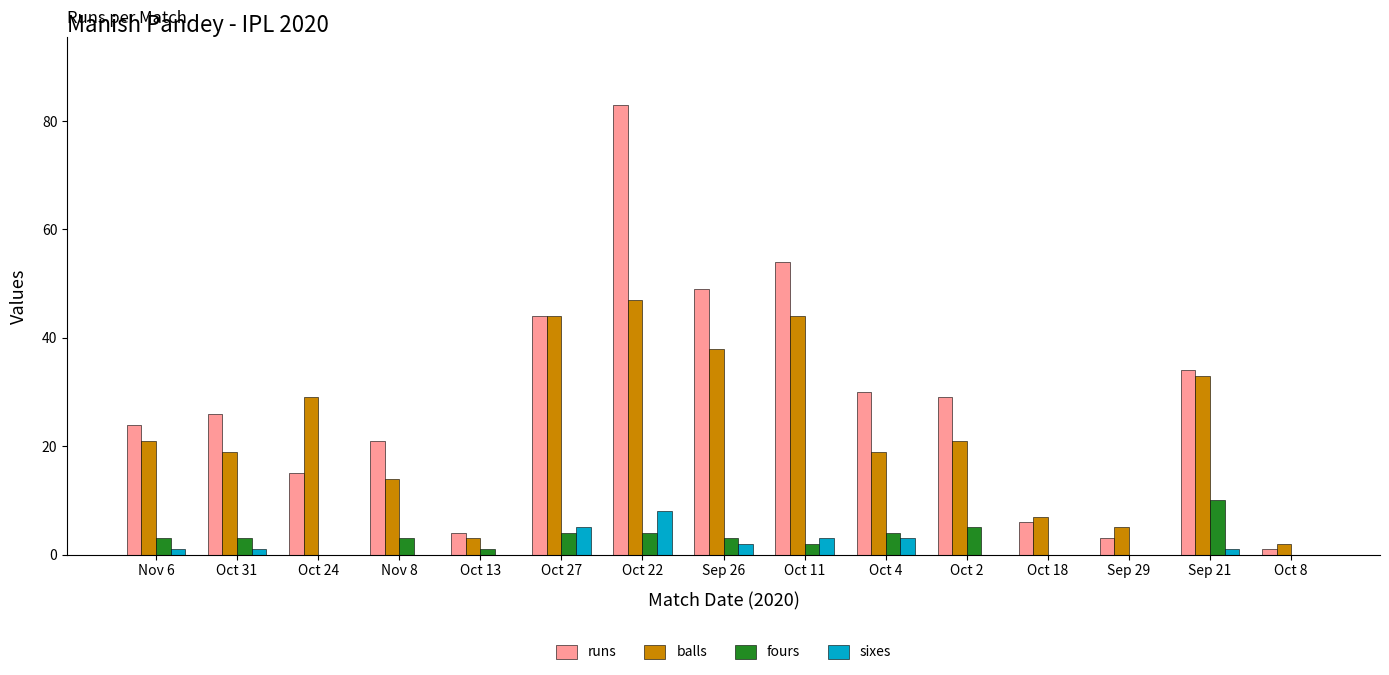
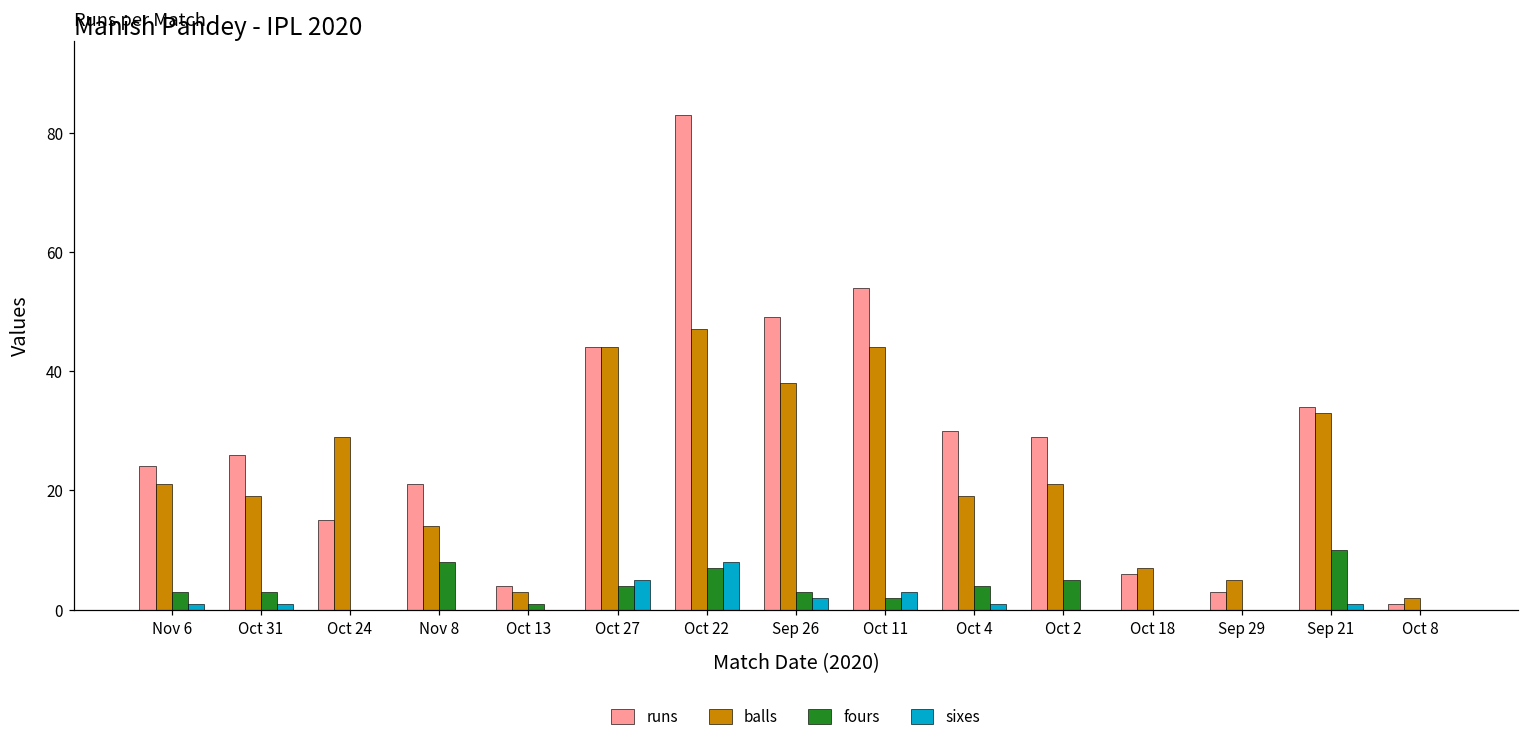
fours, Nov 8: 3 -> 8
fours, Oct 22: 4 -> 7
sixes, Oct 4: 3 -> 1
